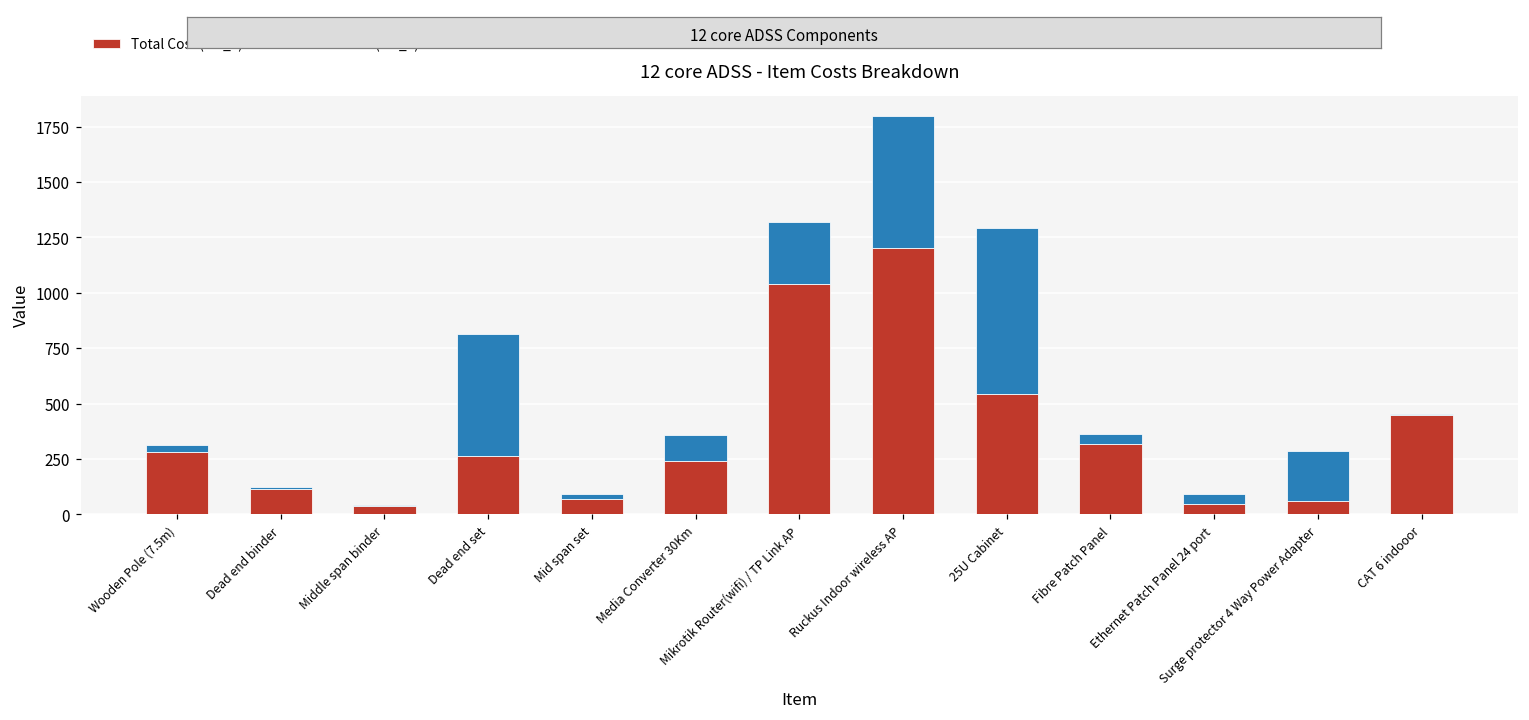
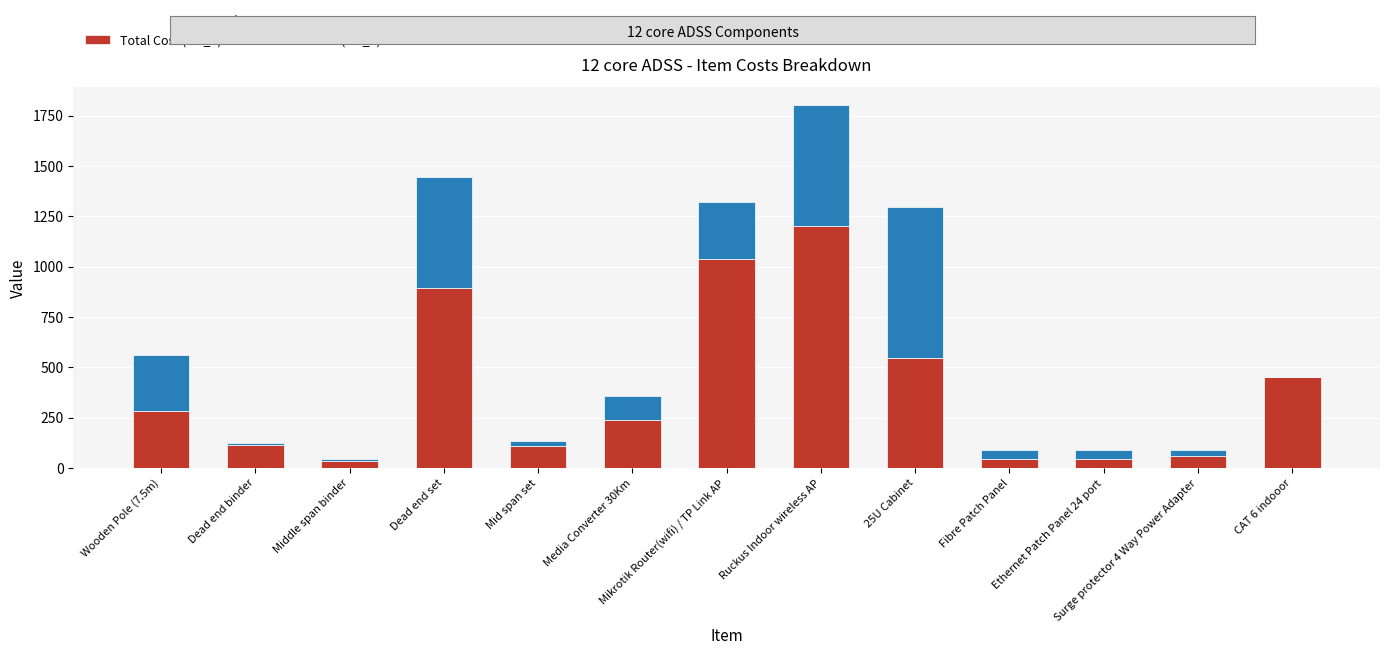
Unit Price (col_2), Wooden Pole (7.5m): 30 -> 280
Total Cost (col_4), Dead end set: 260 -> 890
Total Cost (col_4), Mid span set: 70 -> 110
Total Cost (col_4), Fibre Patch Panel: 320 -> 50
Unit Price (col_2), Surge protector 4 Way Power Adapter: 220 -> 30
